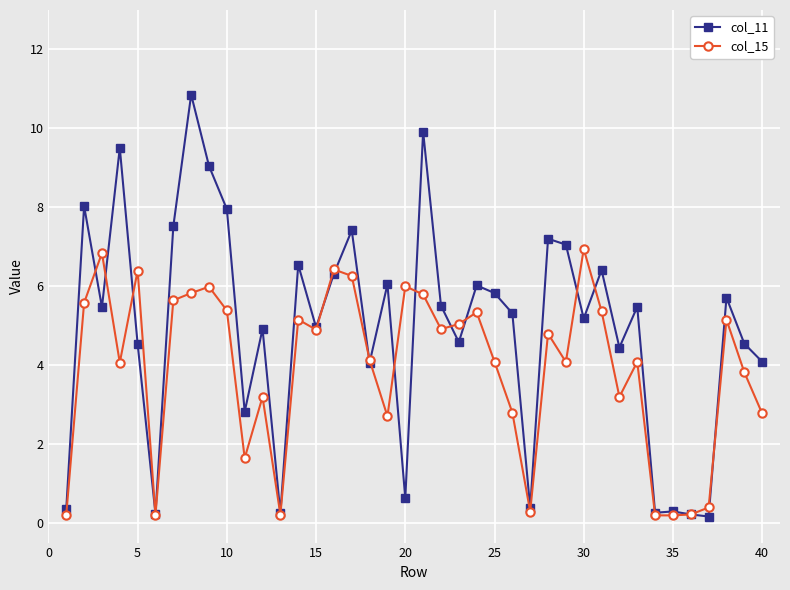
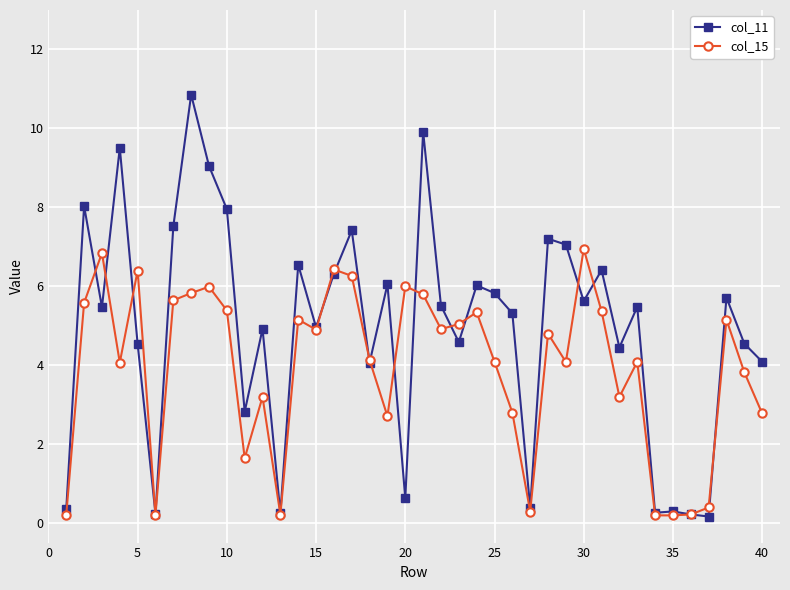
col_11, 30: 5.2 -> 5.6
